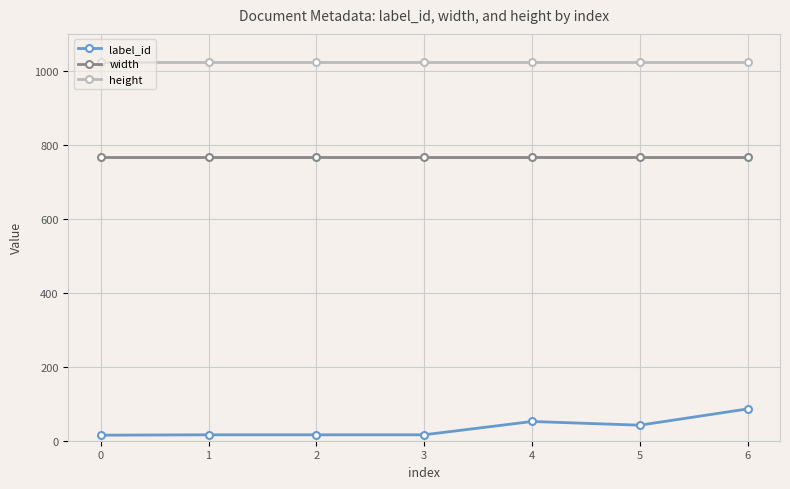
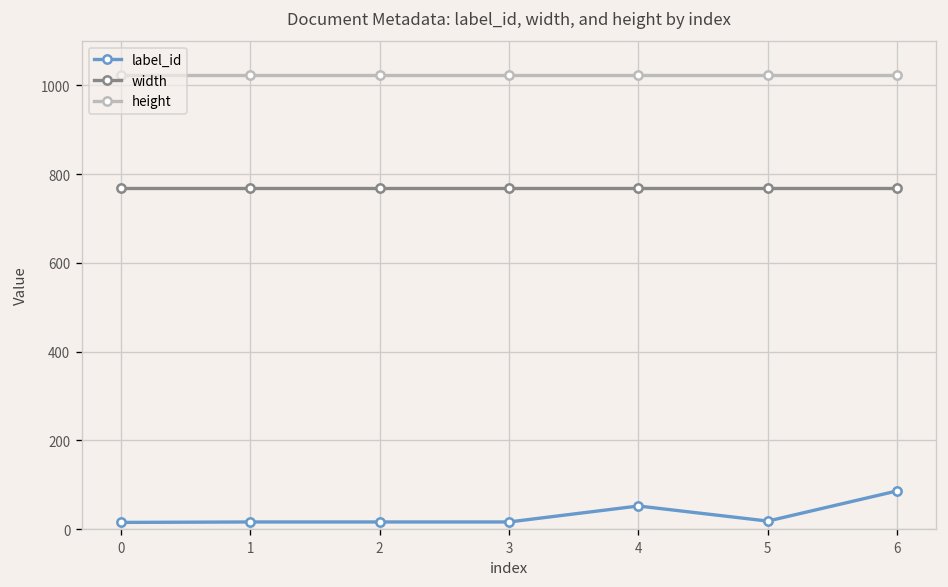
label_id, 5: 40 -> 20
